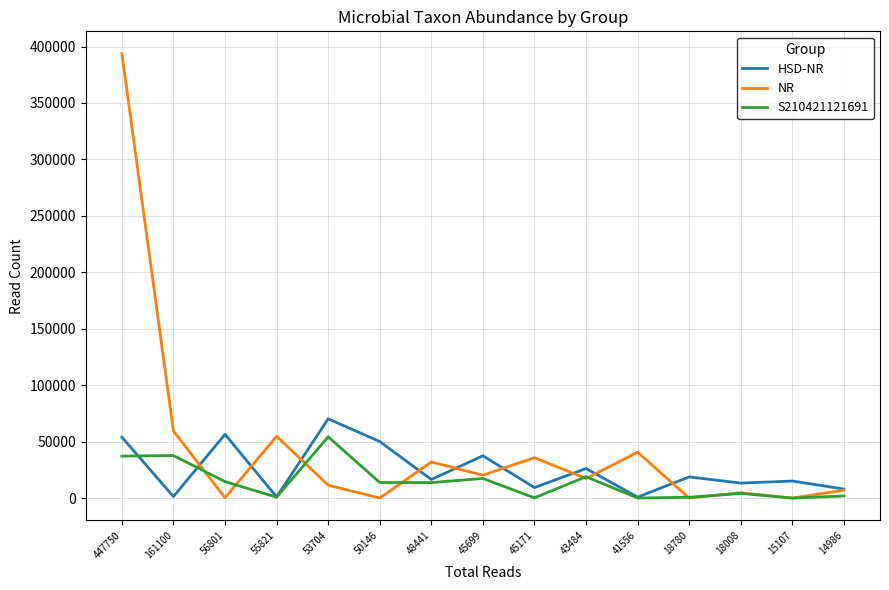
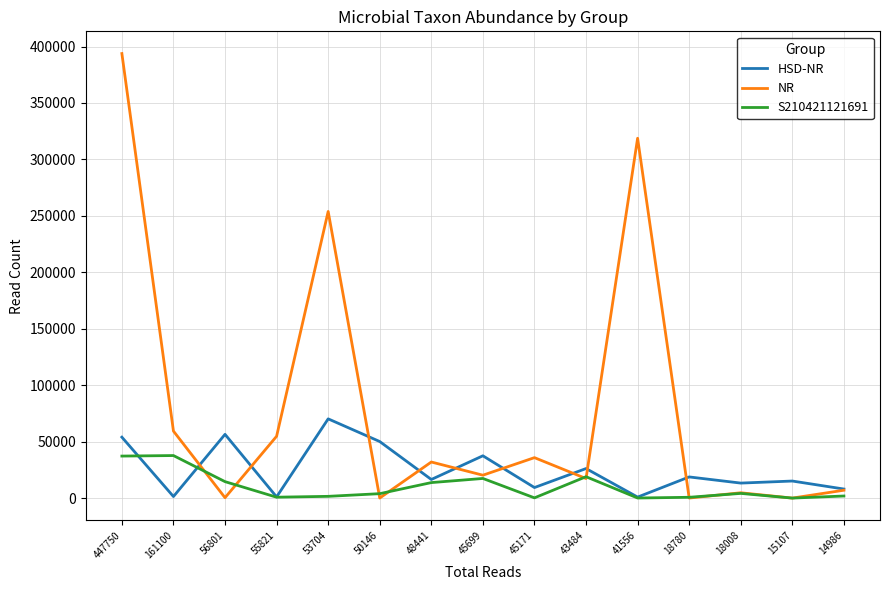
NR, 53704: 11000 -> 254000
S210421121691, 53704: 54000 -> 2000
S210421121691, 50146: 14000 -> 4000
NR, 41556: 41000 -> 319000
